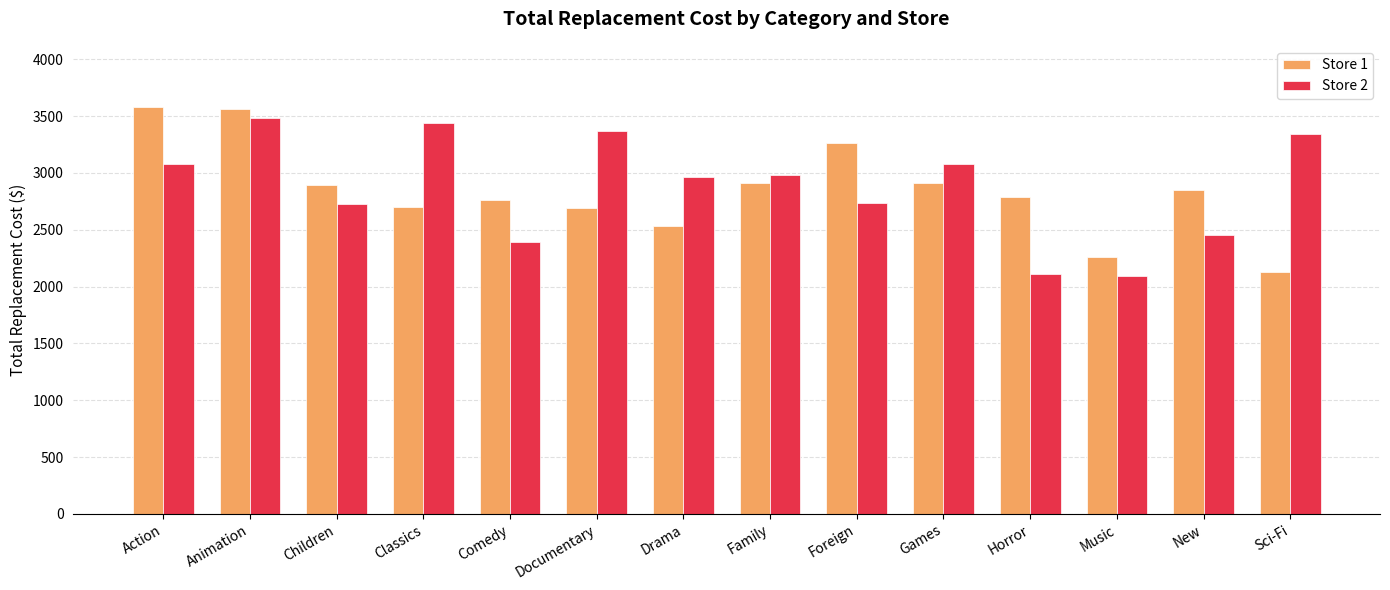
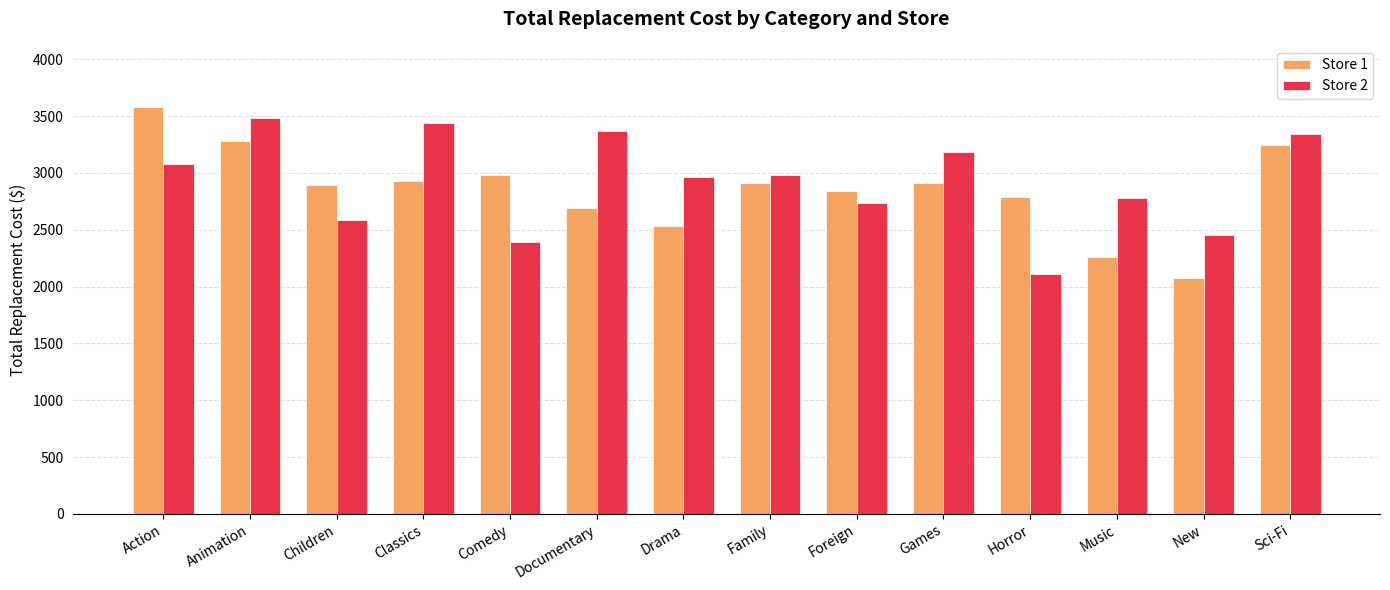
Store 1, Animation: 3560 -> 3280
Store 2, Children: 2730 -> 2580
Store 1, Classics: 2700 -> 2930
Store 1, Comedy: 2760 -> 2980
Store 1, Foreign: 3260 -> 2840
Store 2, Games: 3070 -> 3180
Store 2, Music: 2090 -> 2780
Store 1, New: 2850 -> 2070
Store 1, Sci-Fi: 2130 -> 3250
